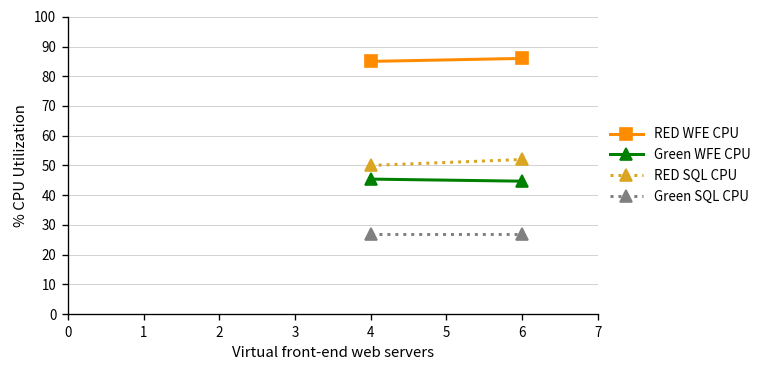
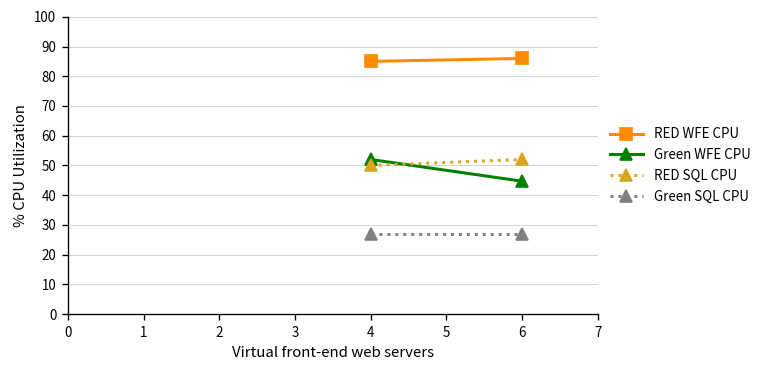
Green WFE CPU, 4: 45 -> 52
